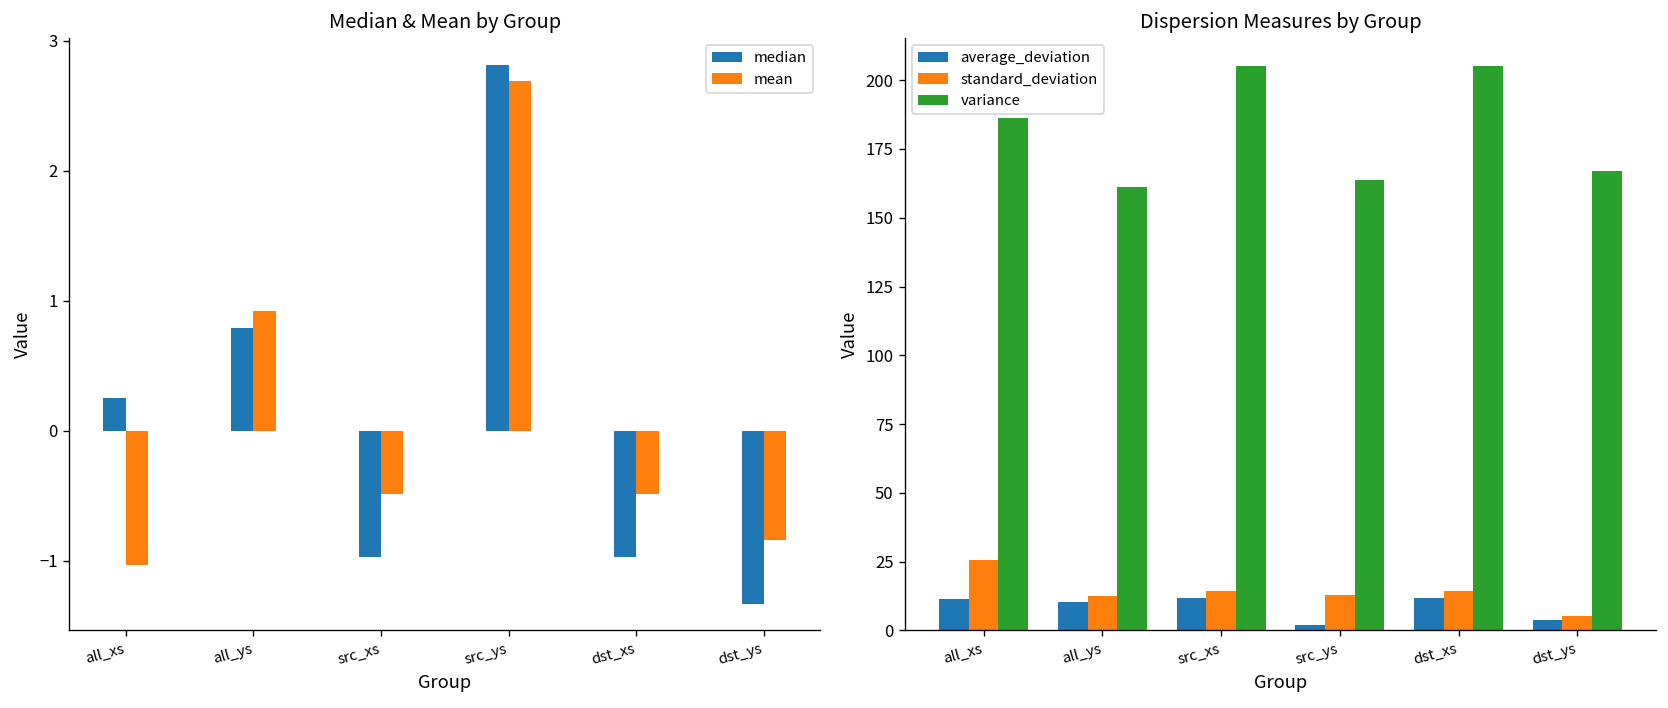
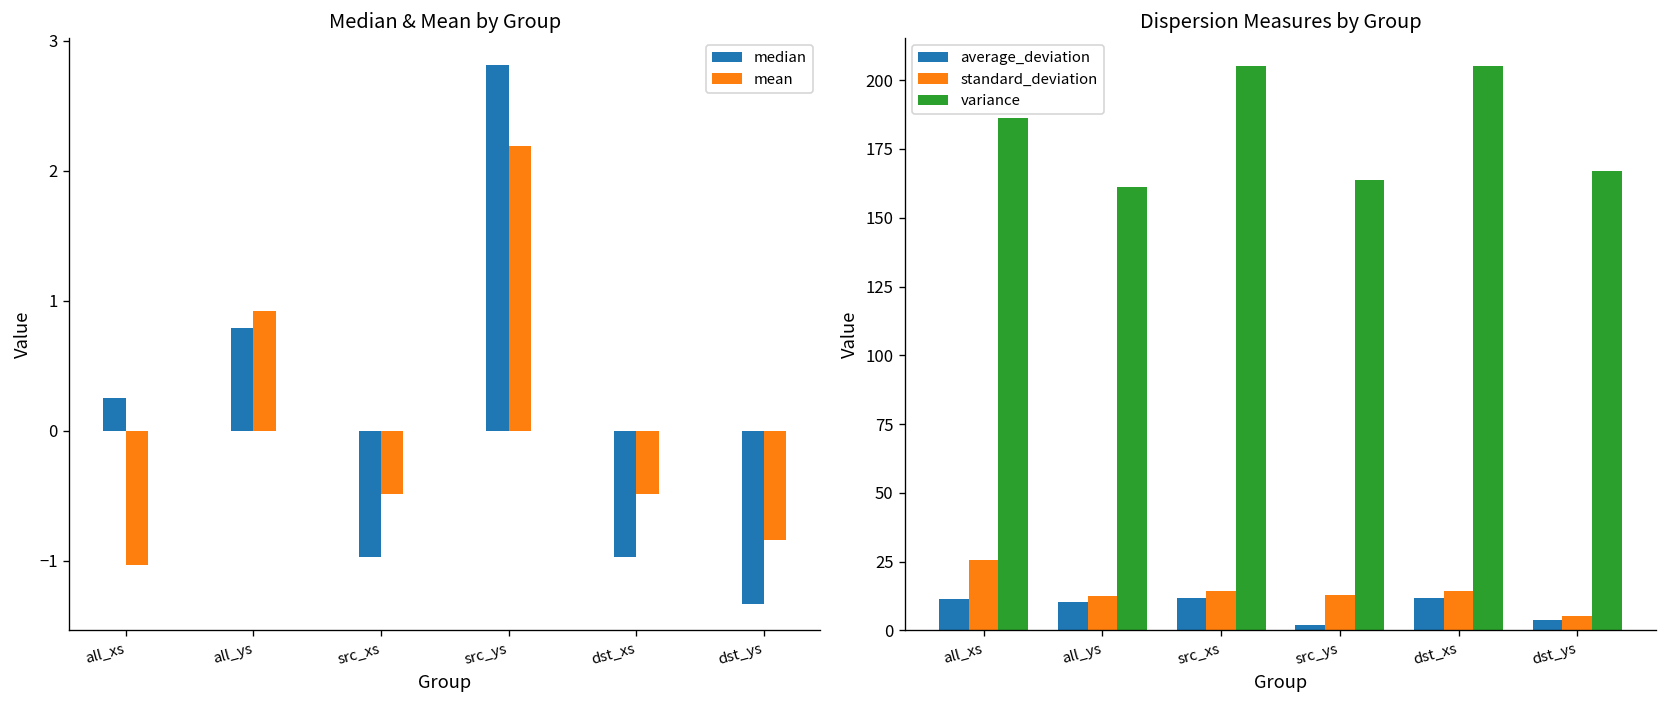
Median & Mean by Group, mean, src_ys: 2.69 -> 2.19
